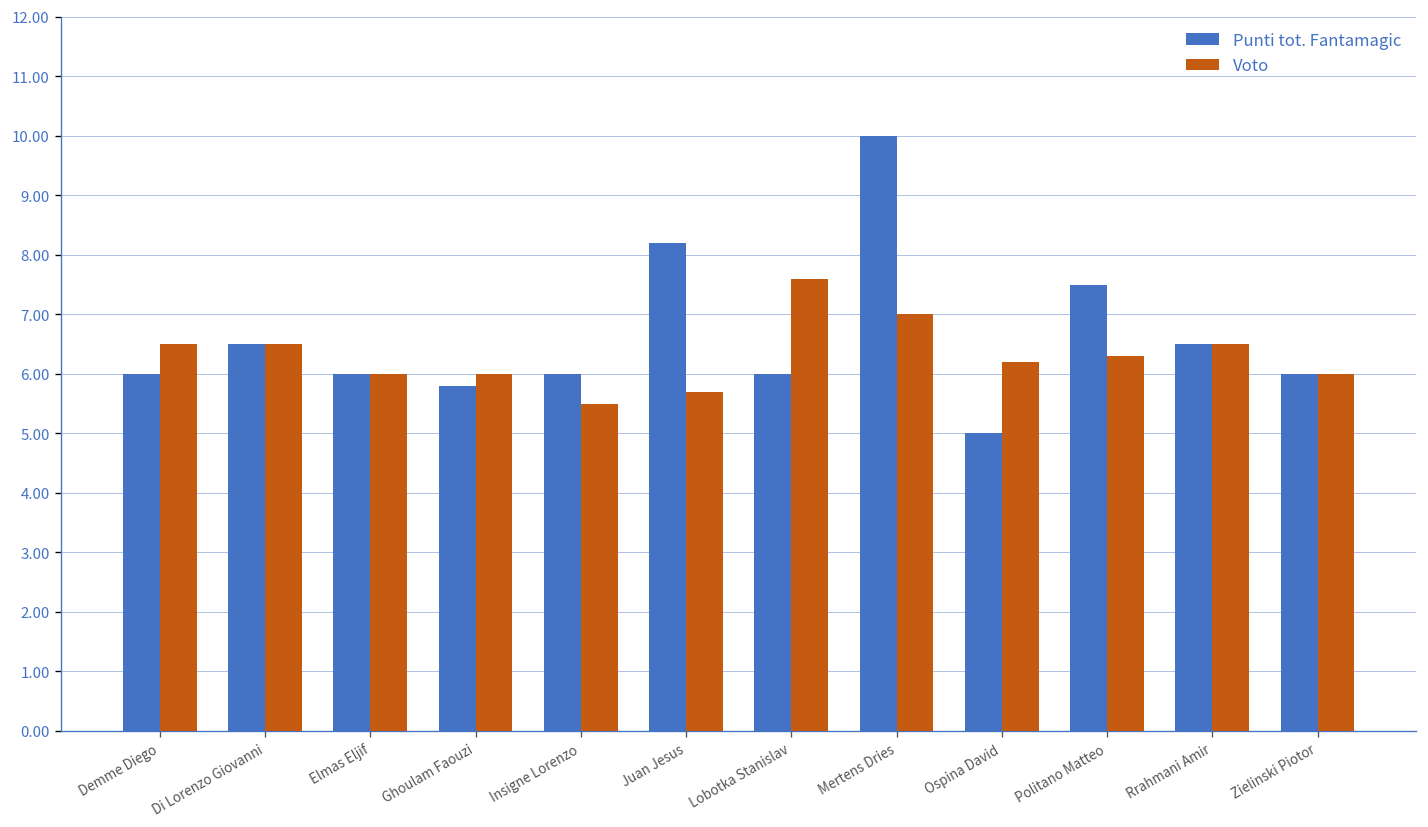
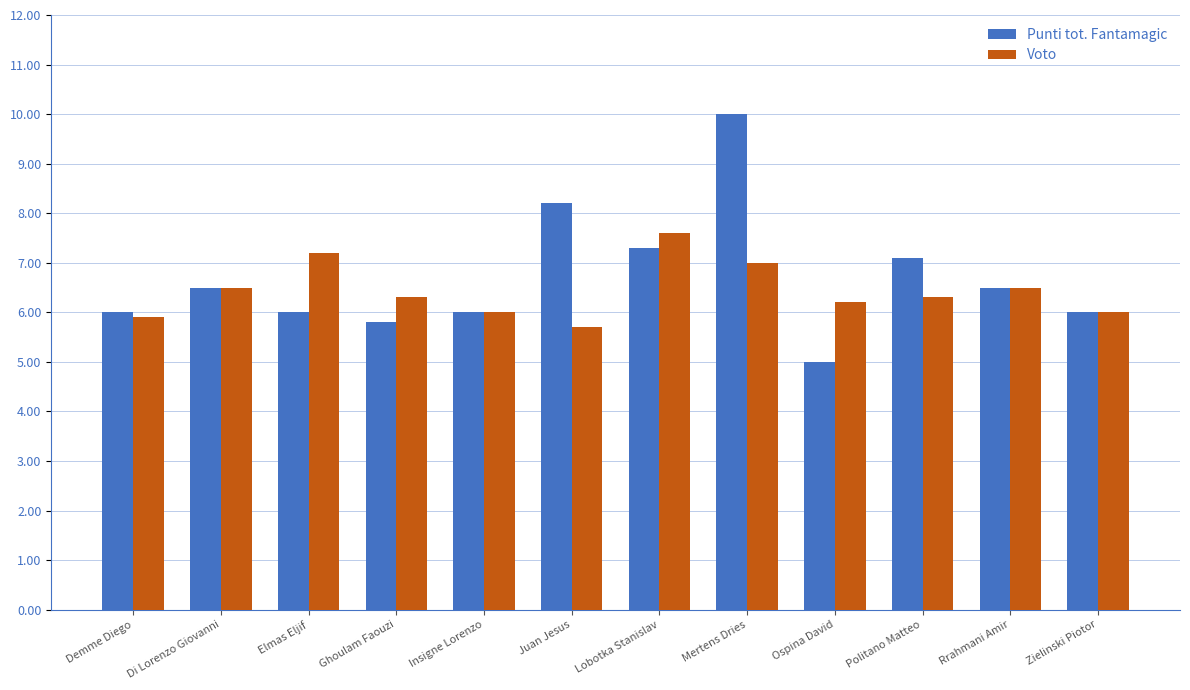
Voto, Demme Diego: 6.5 -> 5.9
Voto, Elmas Eljif: 6.0 -> 7.2
Voto, Ghoulam Faouzi: 6.0 -> 6.3
Voto, Insigne Lorenzo: 5.5 -> 6.0
Punti tot. Fantamagic, Lobotka Stanislav: 6.0 -> 7.3
Punti tot. Fantamagic, Politano Matteo: 7.5 -> 7.1
